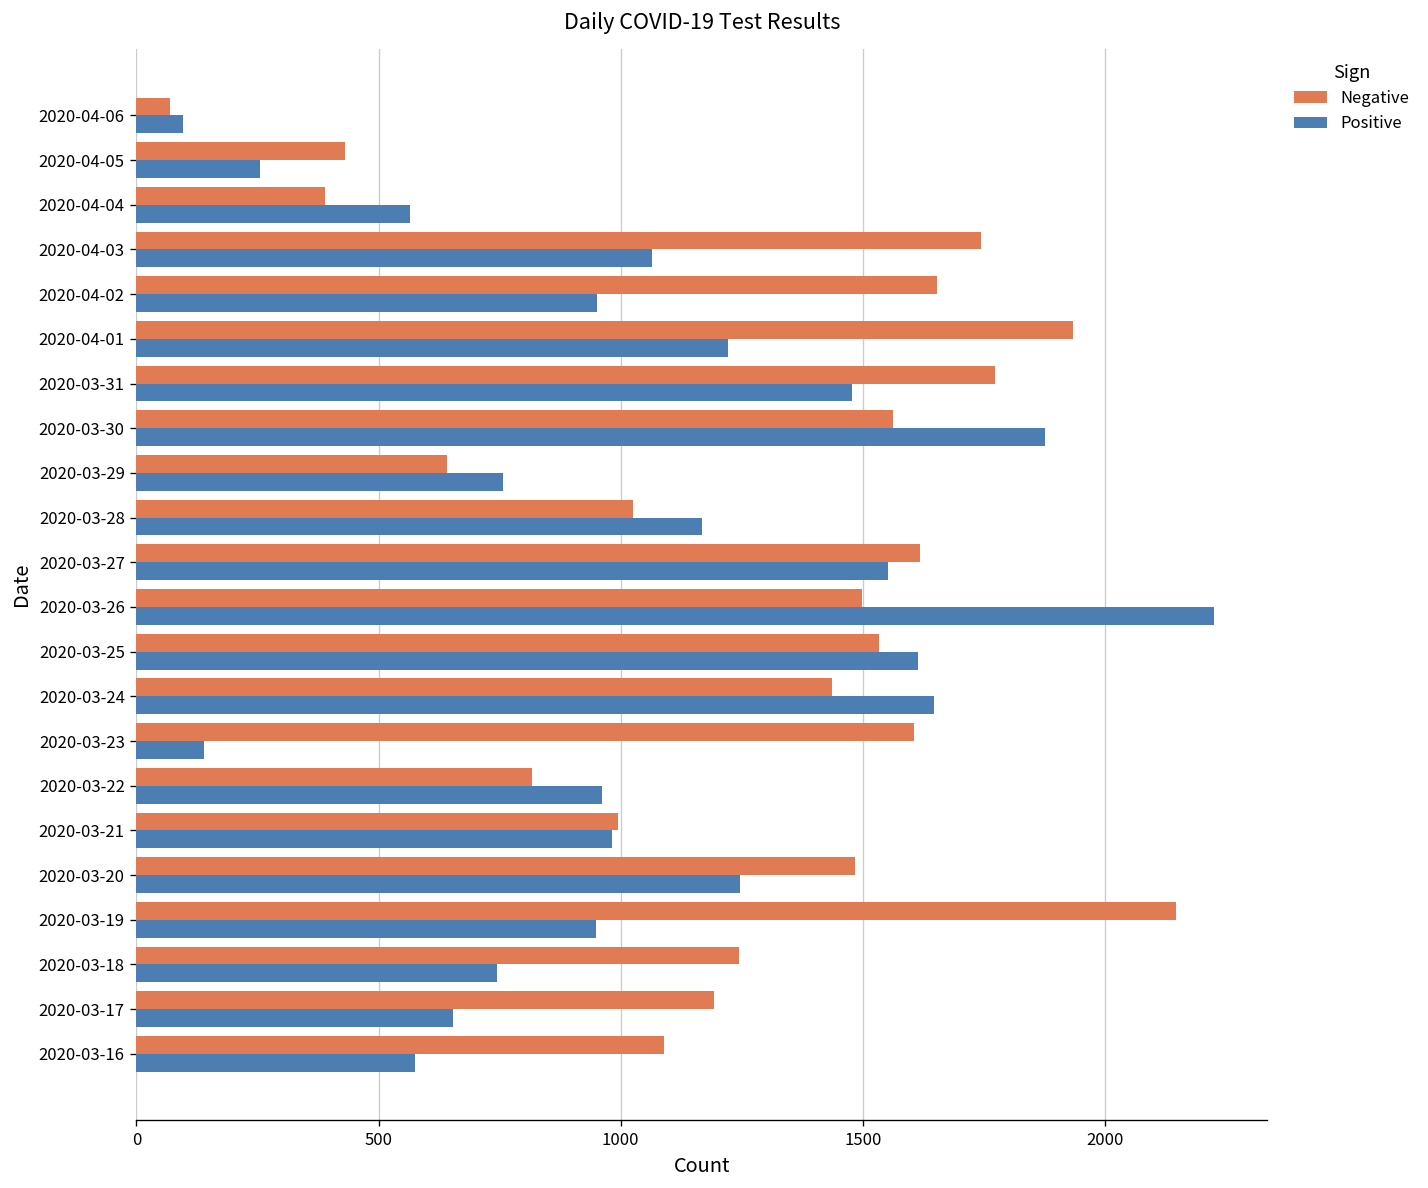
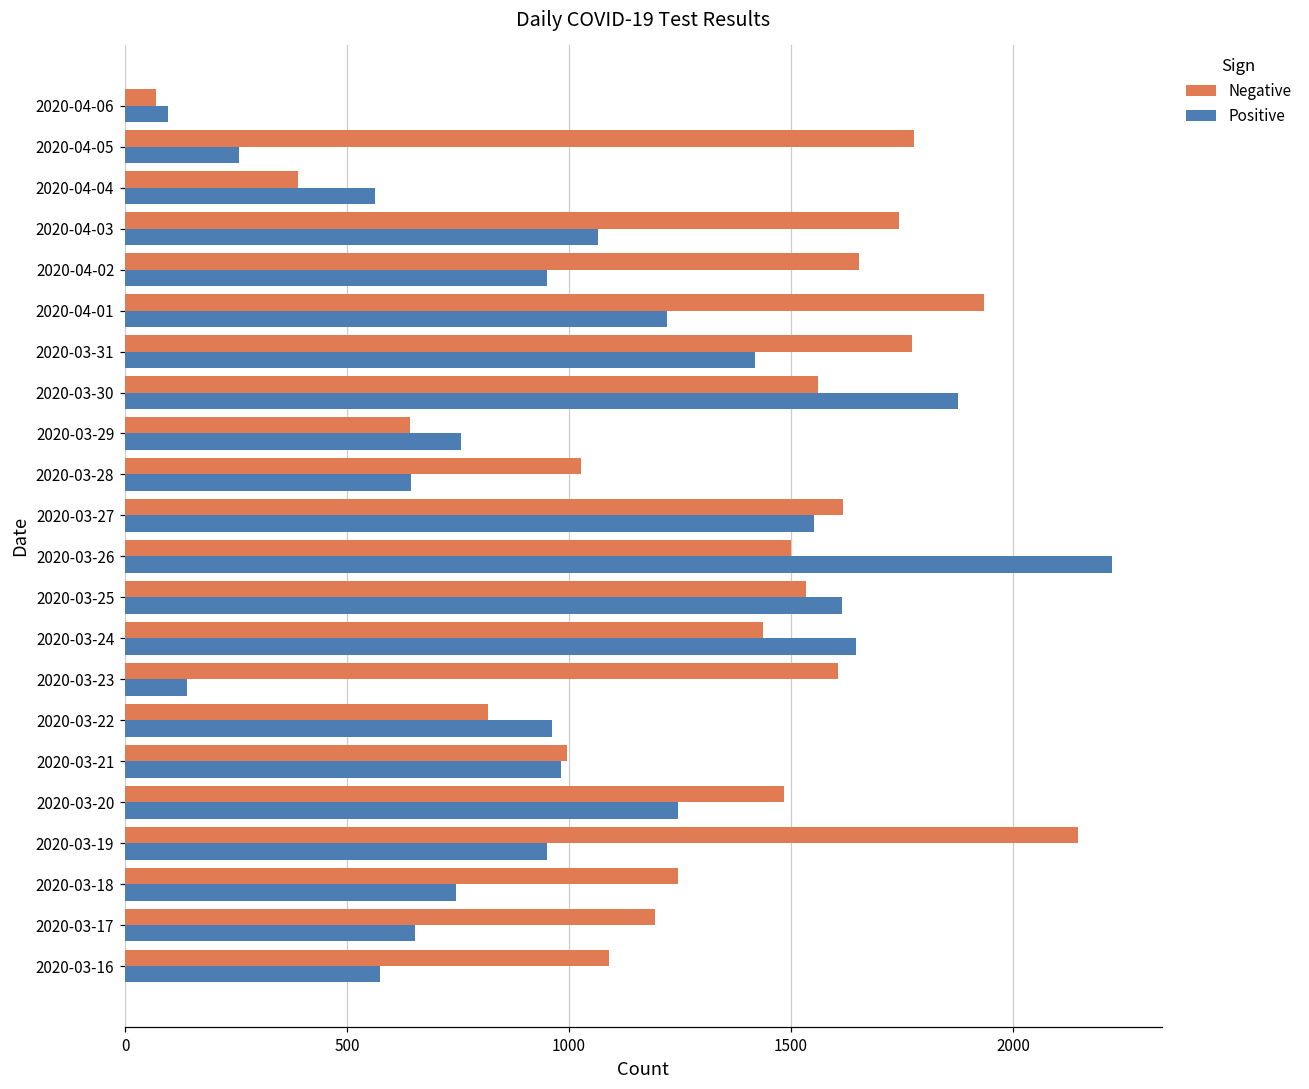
Negative, 2020-04-05: 430 -> 1780
Positive, 2020-03-31: 1480 -> 1420
Positive, 2020-03-28: 1170 -> 650
